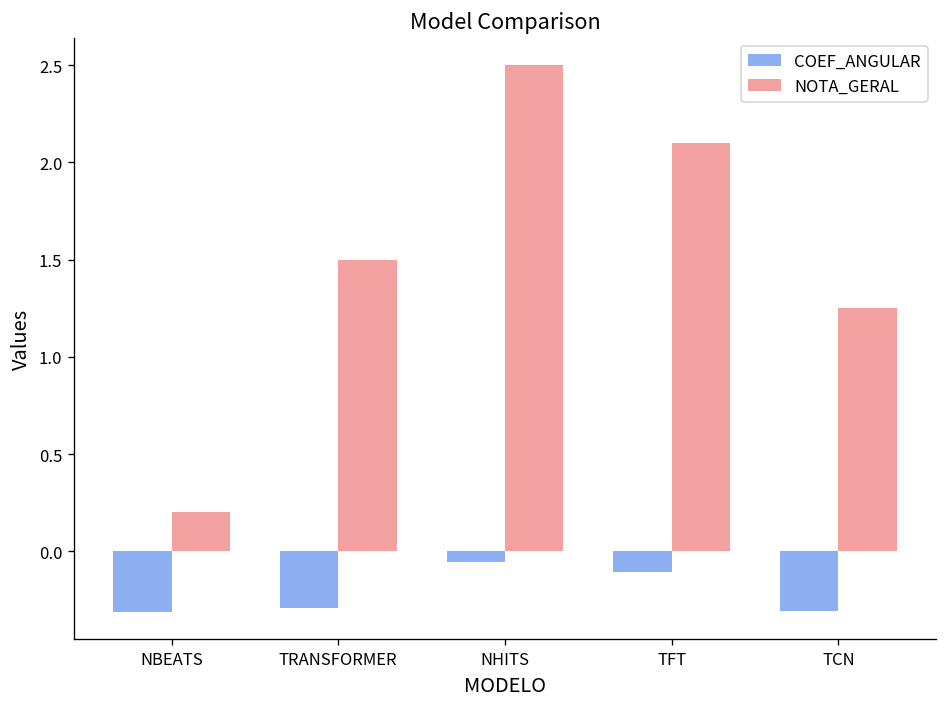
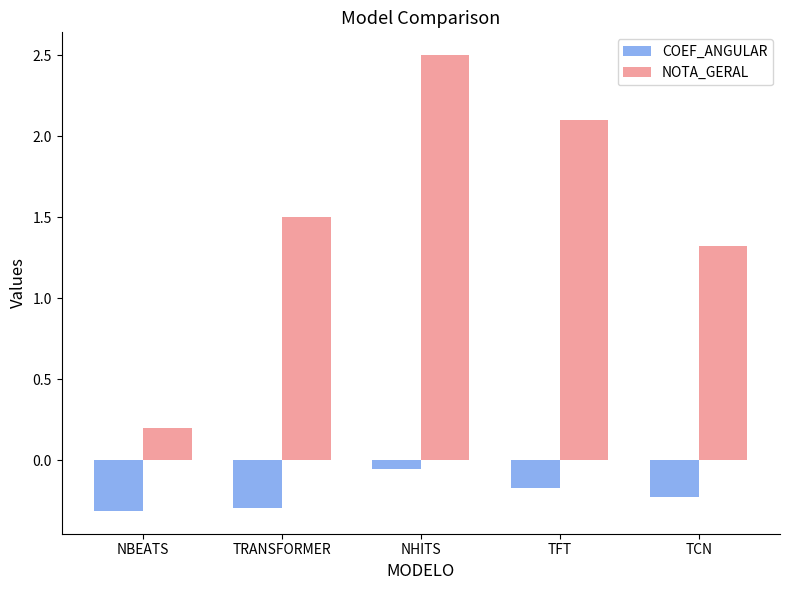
COEF_ANGULAR, TFT: -0.11 -> -0.17
COEF_ANGULAR, TCN: -0.31 -> -0.23
NOTA_GERAL, TCN: 1.25 -> 1.32
